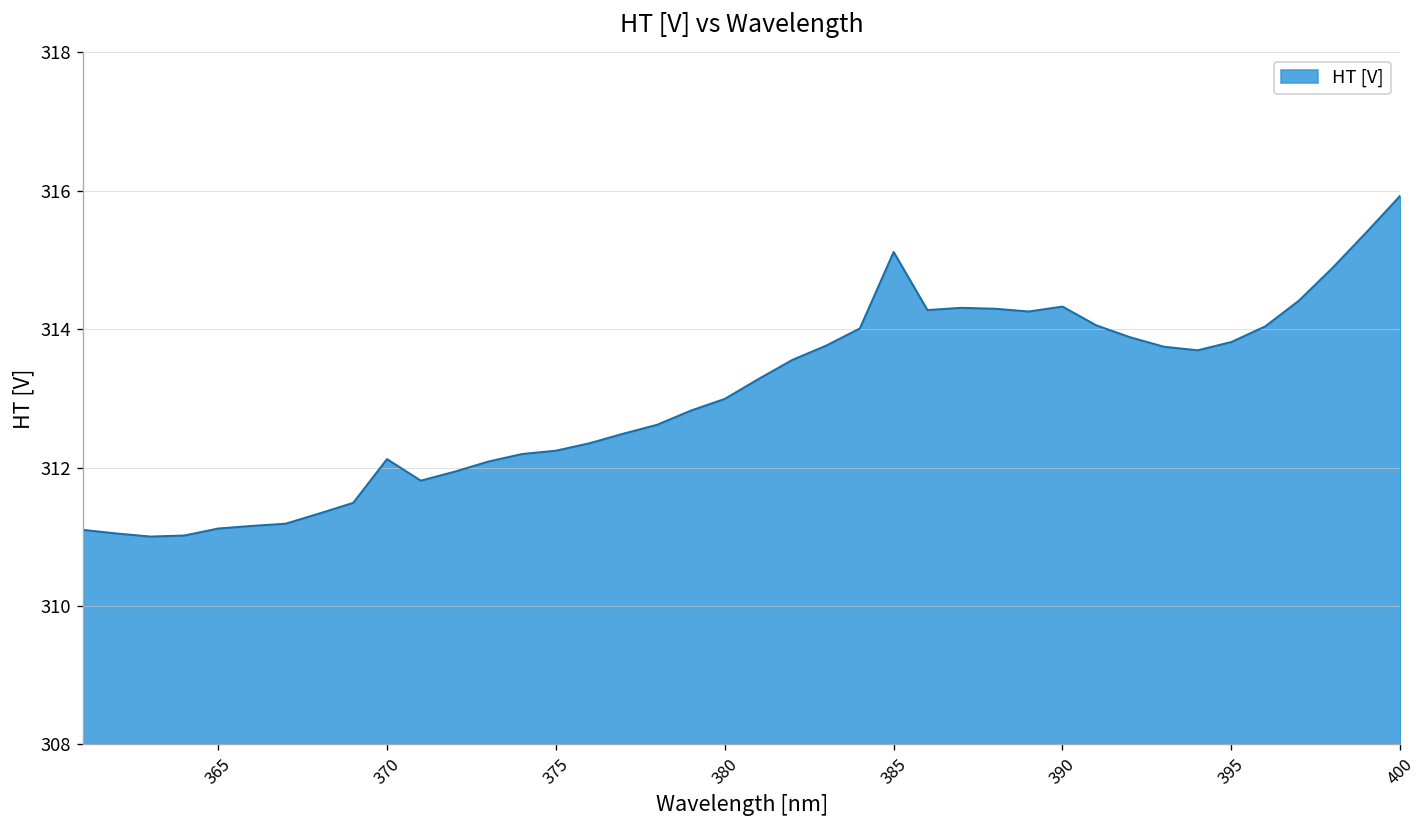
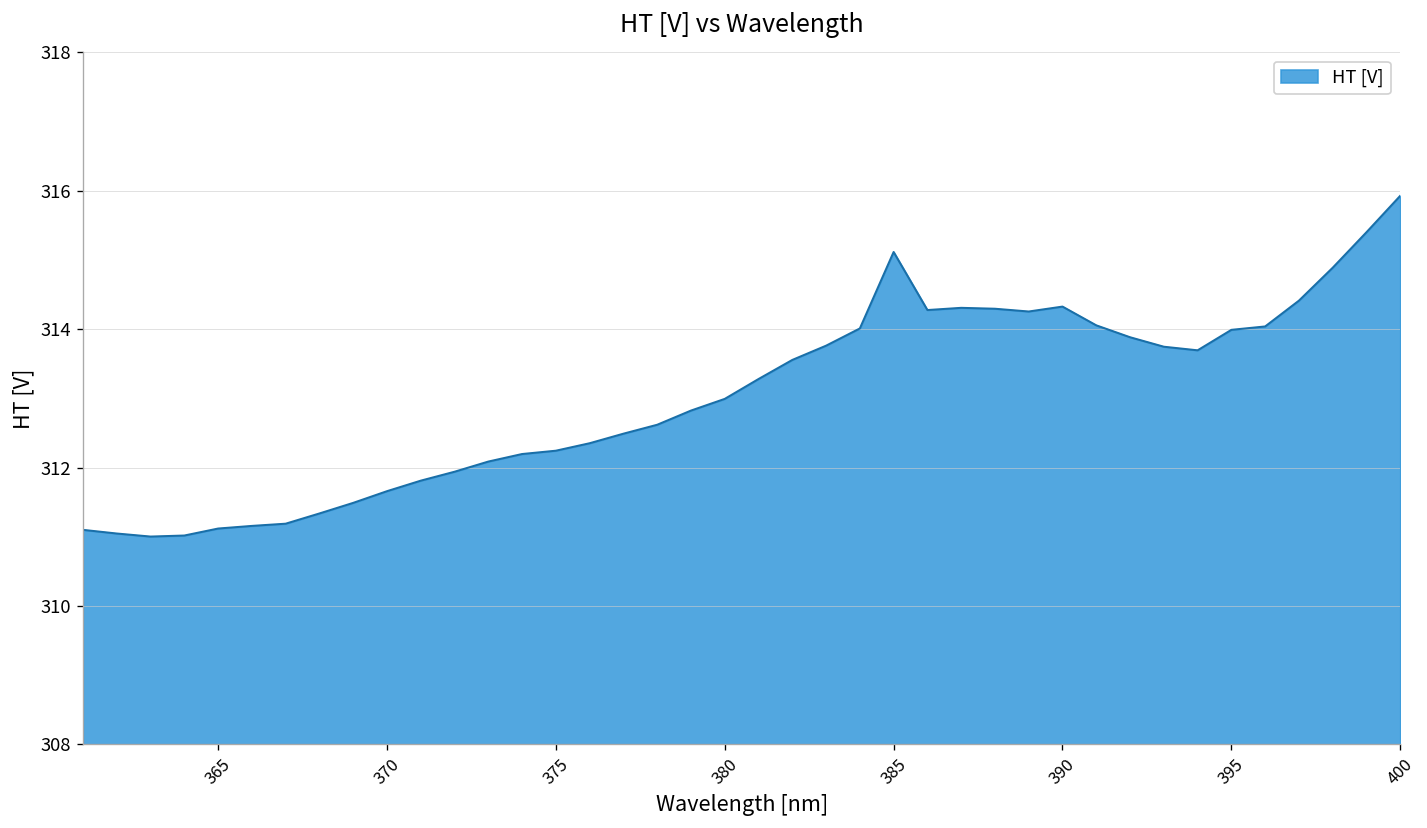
370: 312.1 -> 311.7
395: 313.8 -> 314.0
